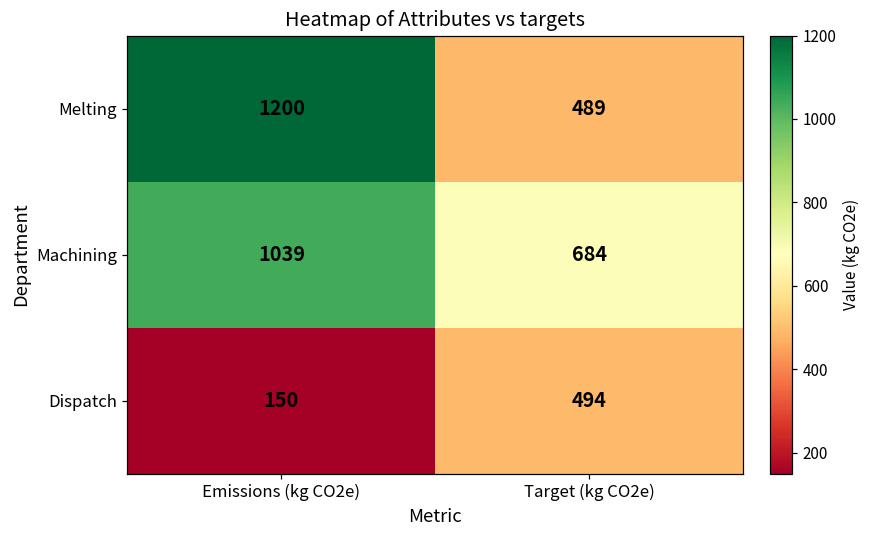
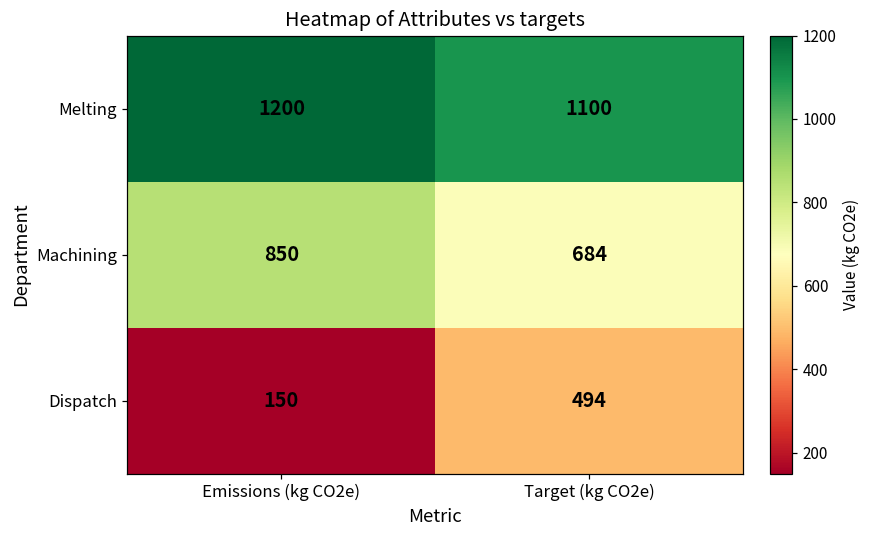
Melting, Target (kg CO2e): 489 -> 1100
Machining, Emissions (kg CO2e): 1039 -> 850
